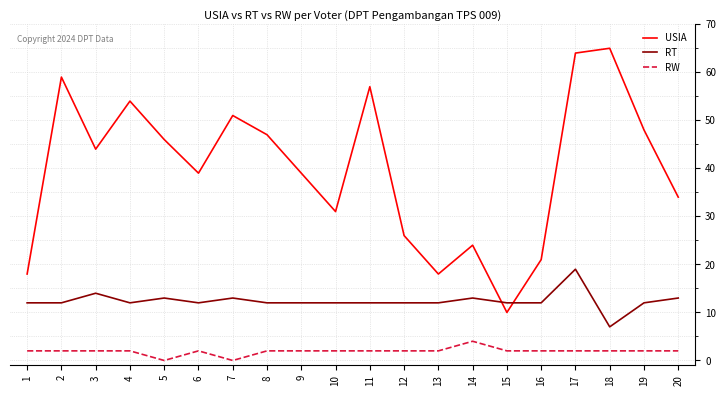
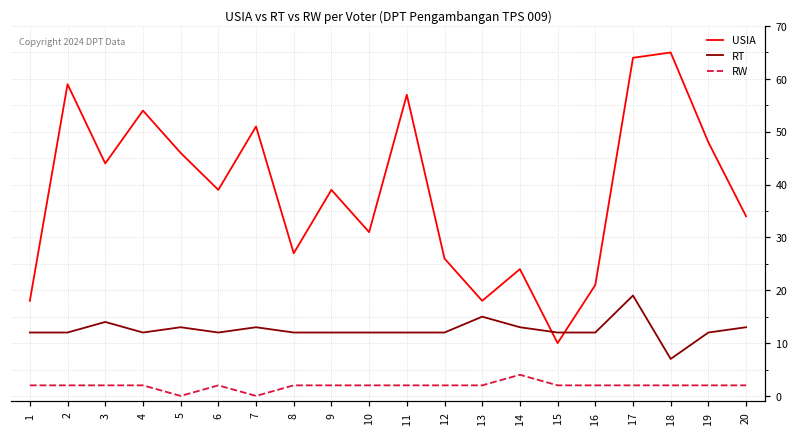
USIA, 8: 47 -> 27
RT, 13: 12 -> 15
